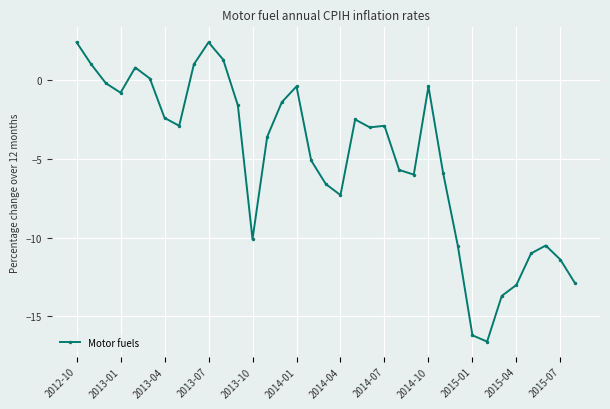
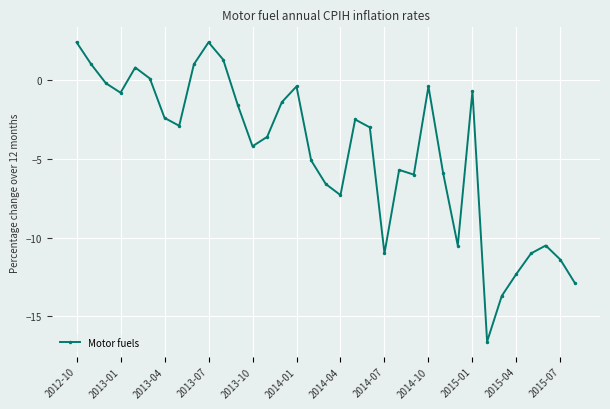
2013-10: -10.1 -> -4.2
2014-07: -2.9 -> -11.0
2015-01: -16.2 -> -0.7
2015-04: -13.0 -> -12.3
